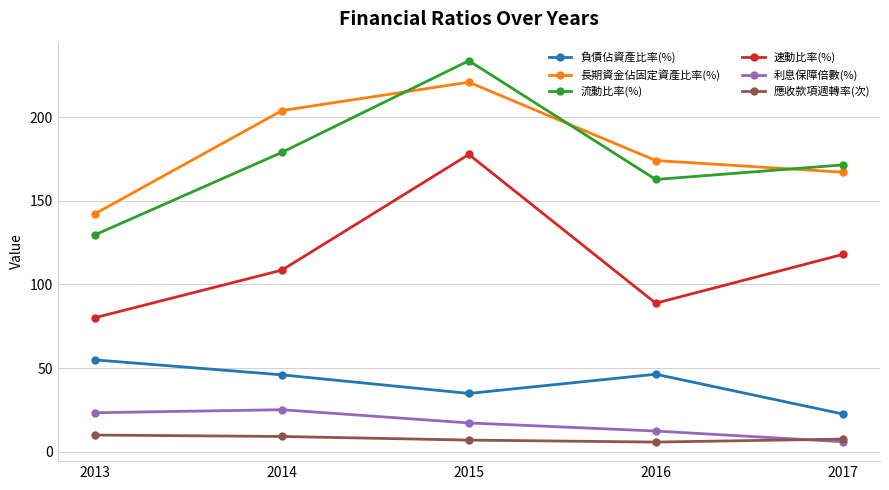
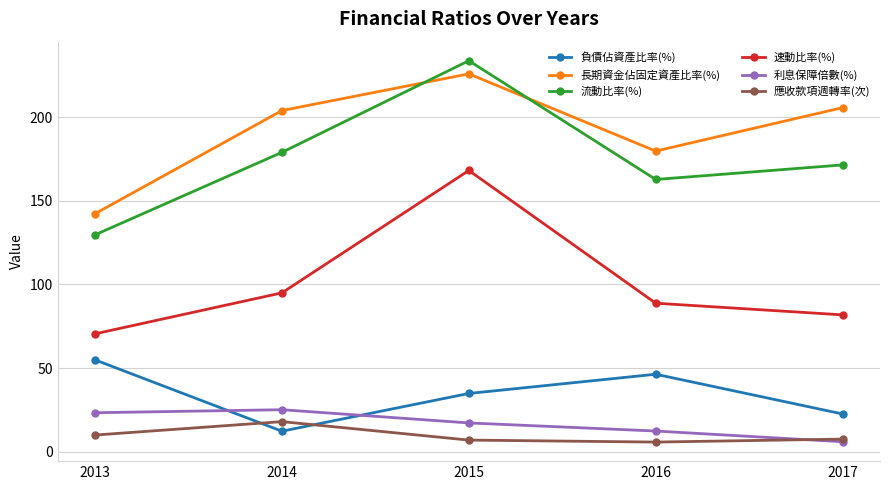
速動比率(%), 2013: 80 -> 70
負債佔資產比率(%), 2014: 46 -> 12
速動比率(%), 2014: 109 -> 95
應收款項週轉率(次), 2014: 9 -> 18
長期資金佔固定資產比率(%), 2015: 221 -> 226
速動比率(%), 2015: 178 -> 168
長期資金佔固定資產比率(%), 2016: 174 -> 180
長期資金佔固定資產比率(%), 2017: 167 -> 206
速動比率(%), 2017: 118 -> 82
